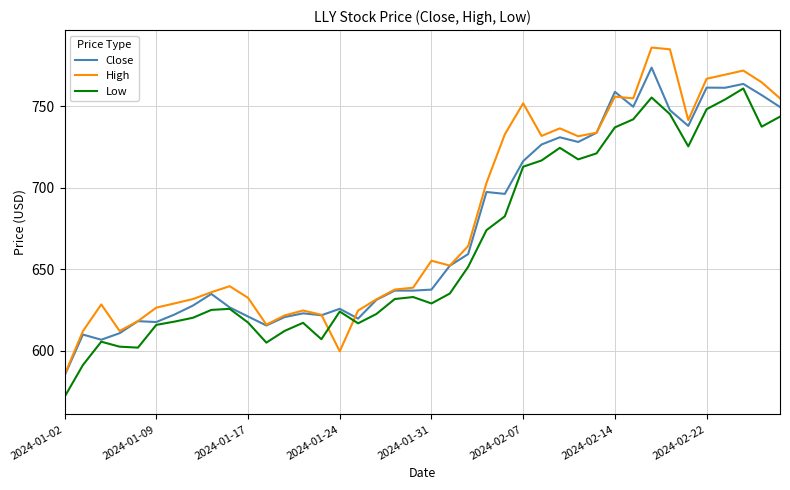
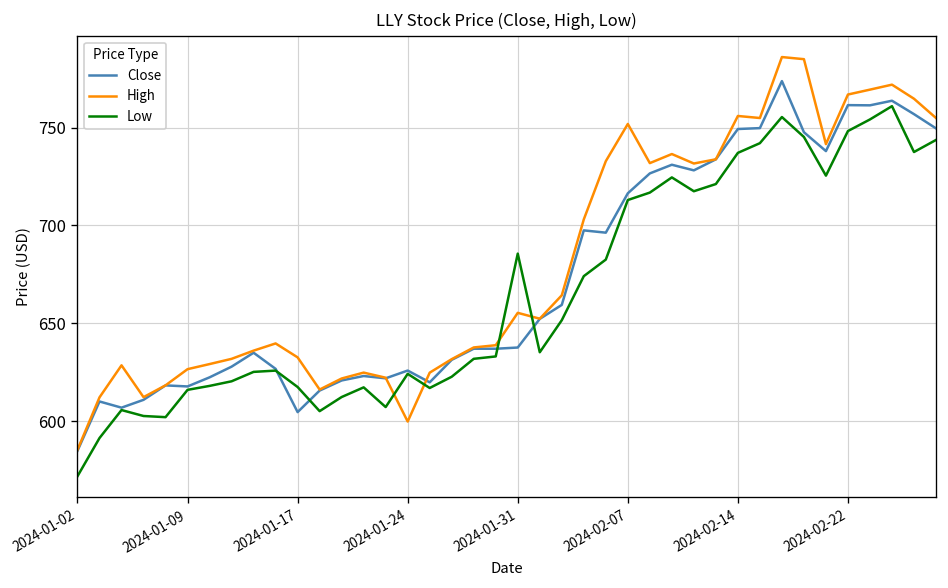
Close, 2024-01-17: 621 -> 605
Low, 2024-01-31: 629 -> 686
Close, 2024-02-14: 759 -> 749
